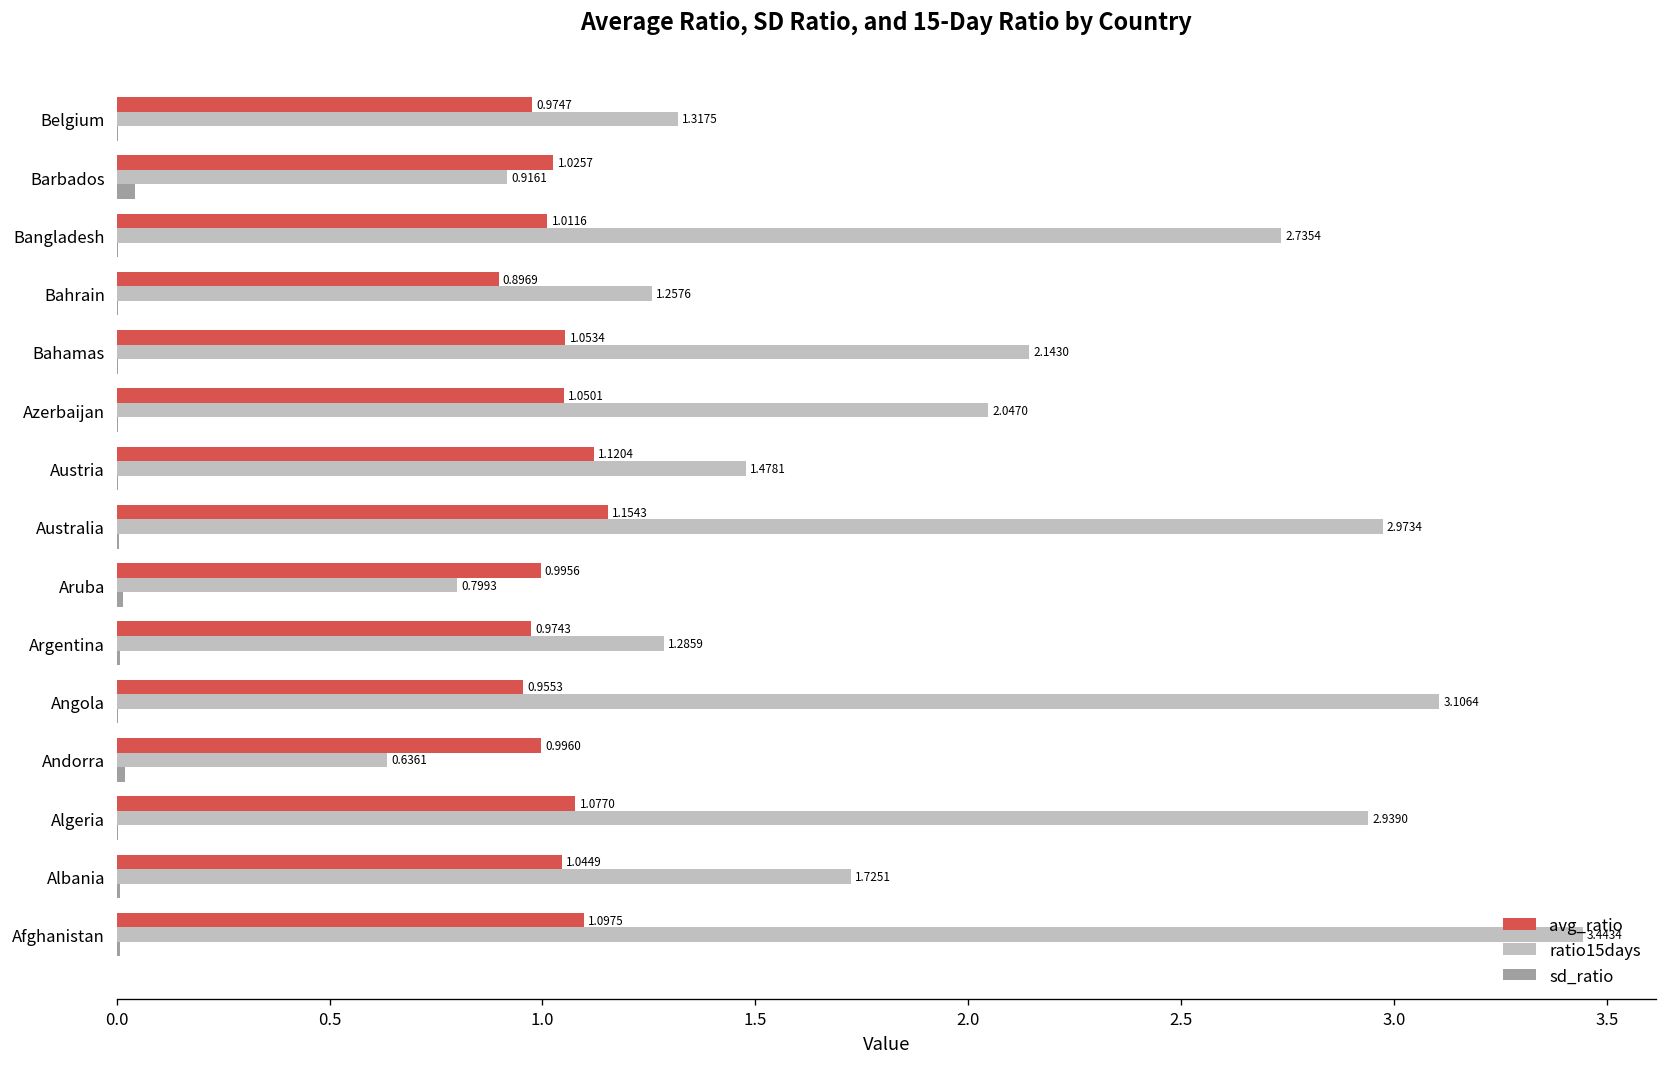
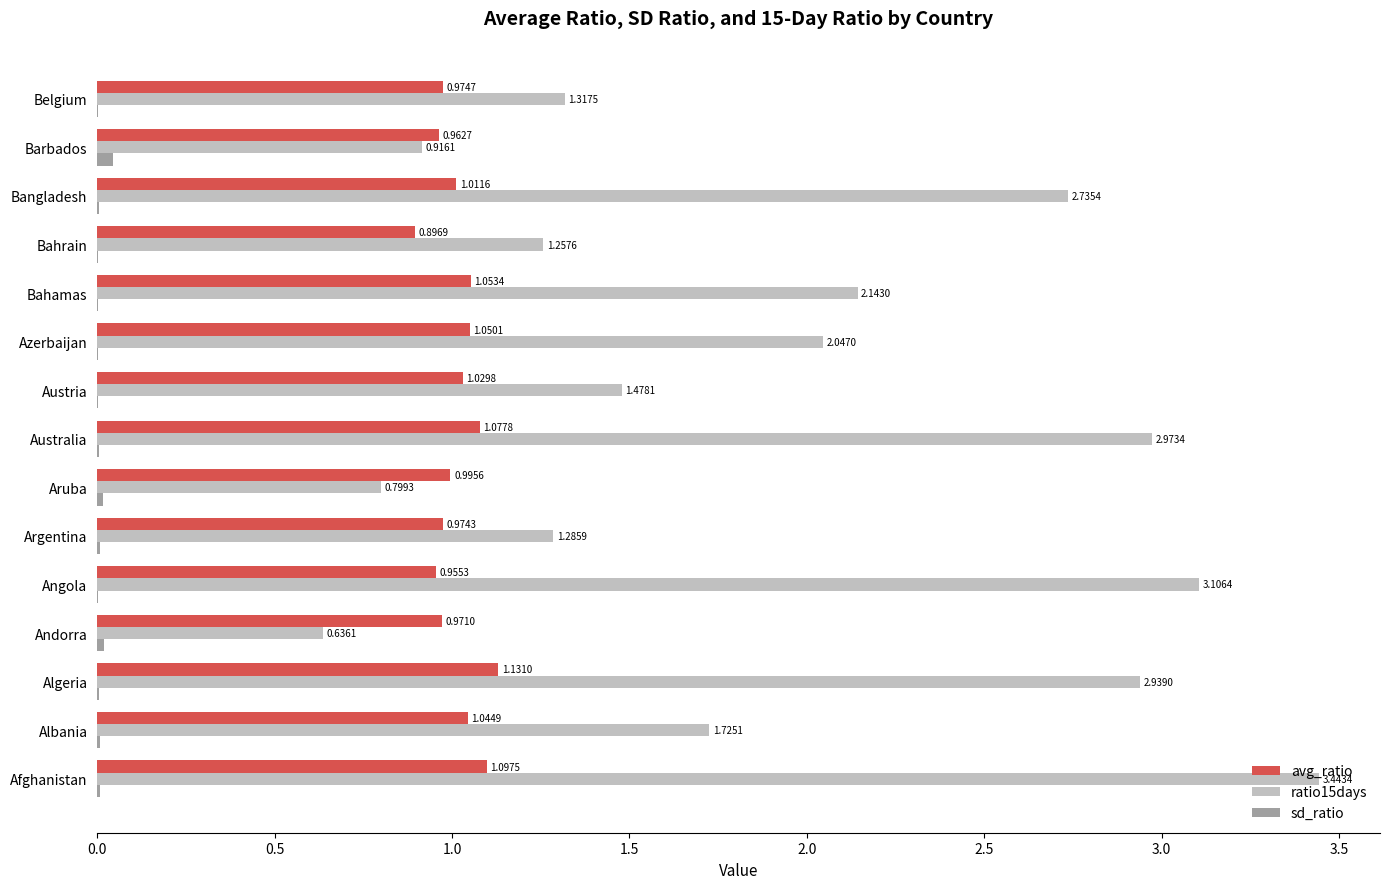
avg_ratio, Barbados: 1.0257 -> 0.9627
avg_ratio, Austria: 1.1204 -> 1.0298
avg_ratio, Australia: 1.1543 -> 1.0778
avg_ratio, Andorra: 0.9960 -> 0.9710
avg_ratio, Algeria: 1.0770 -> 1.1310
